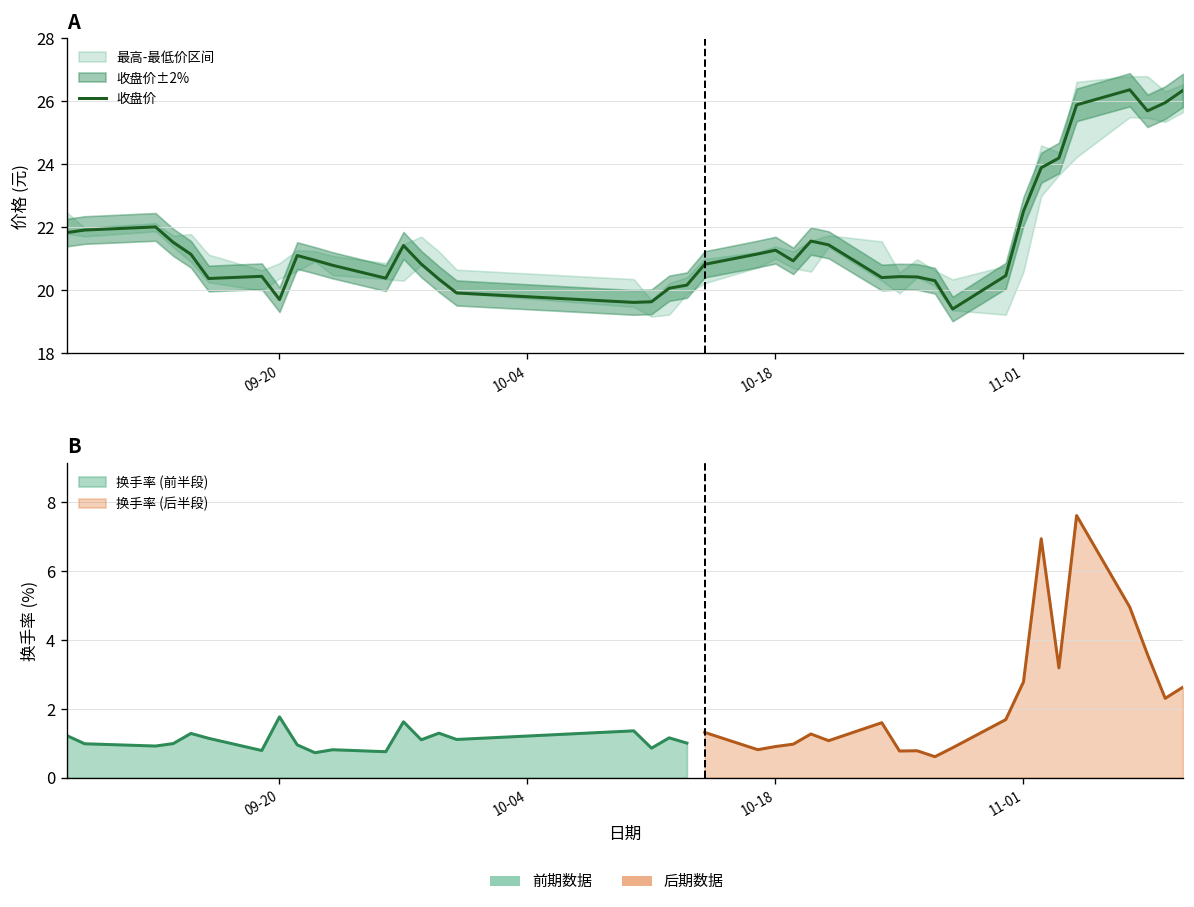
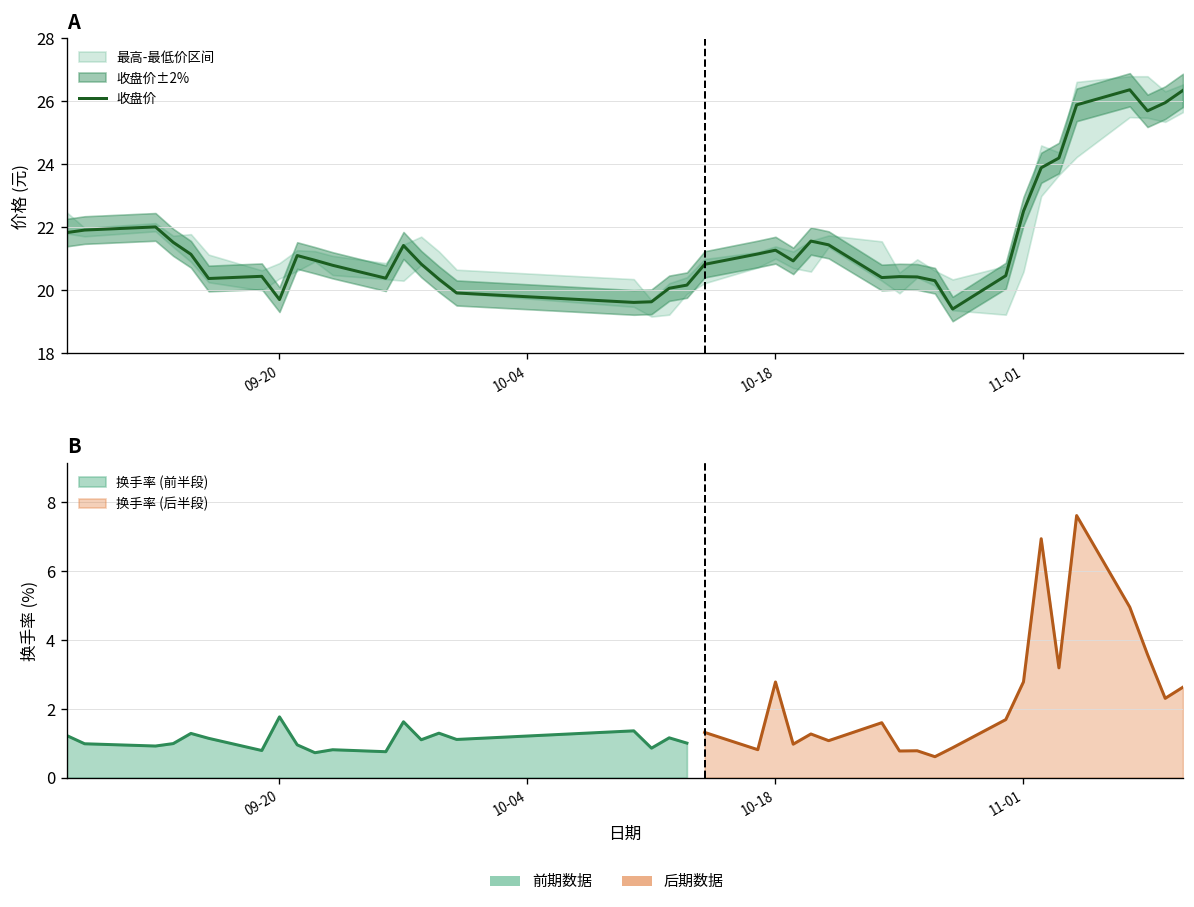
B, 换手率 (后半段), 10-18: 0.9 -> 2.8
